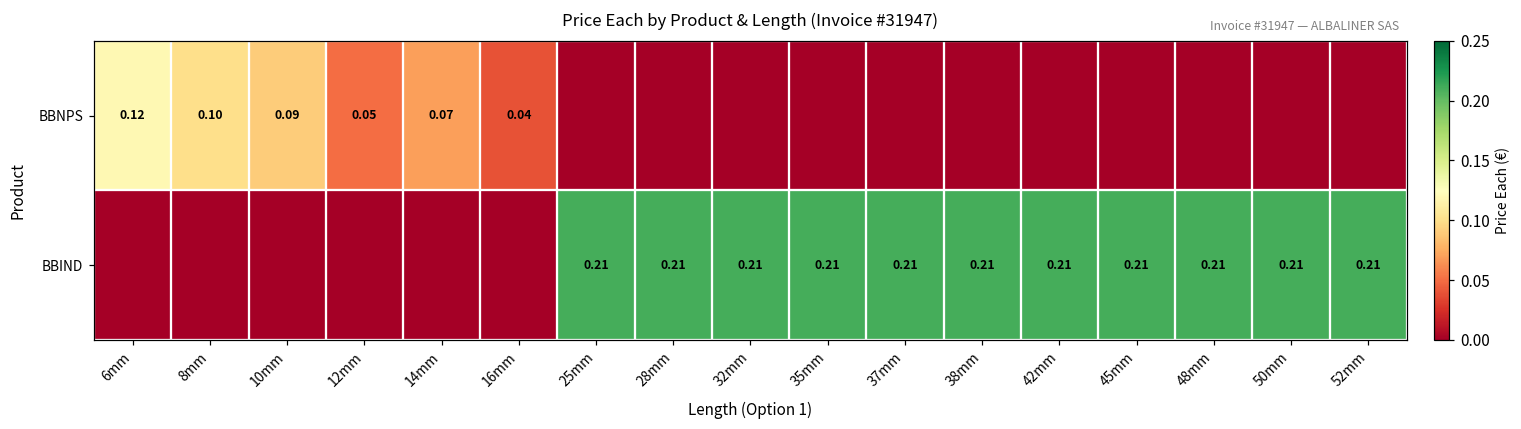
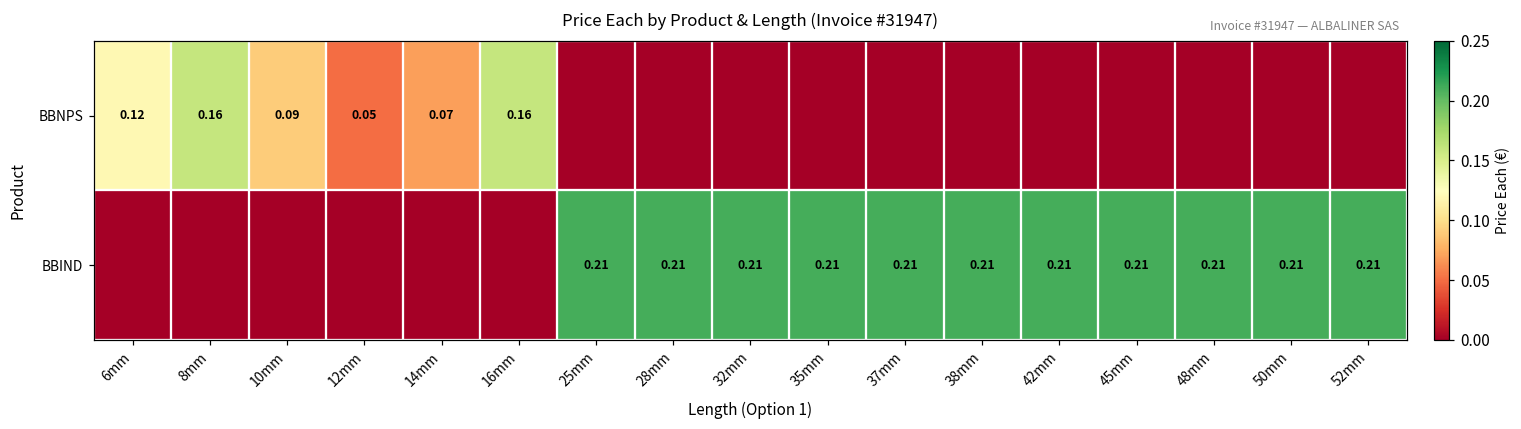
BBNPS, 8mm: 0.10 -> 0.16
BBNPS, 16mm: 0.04 -> 0.16
